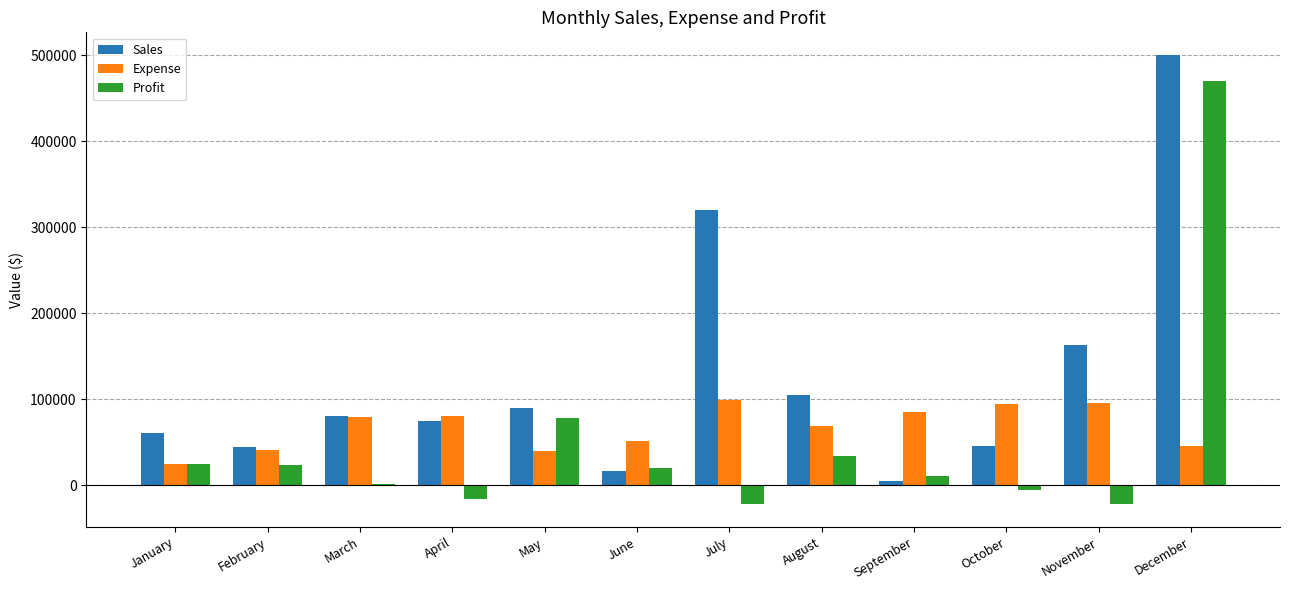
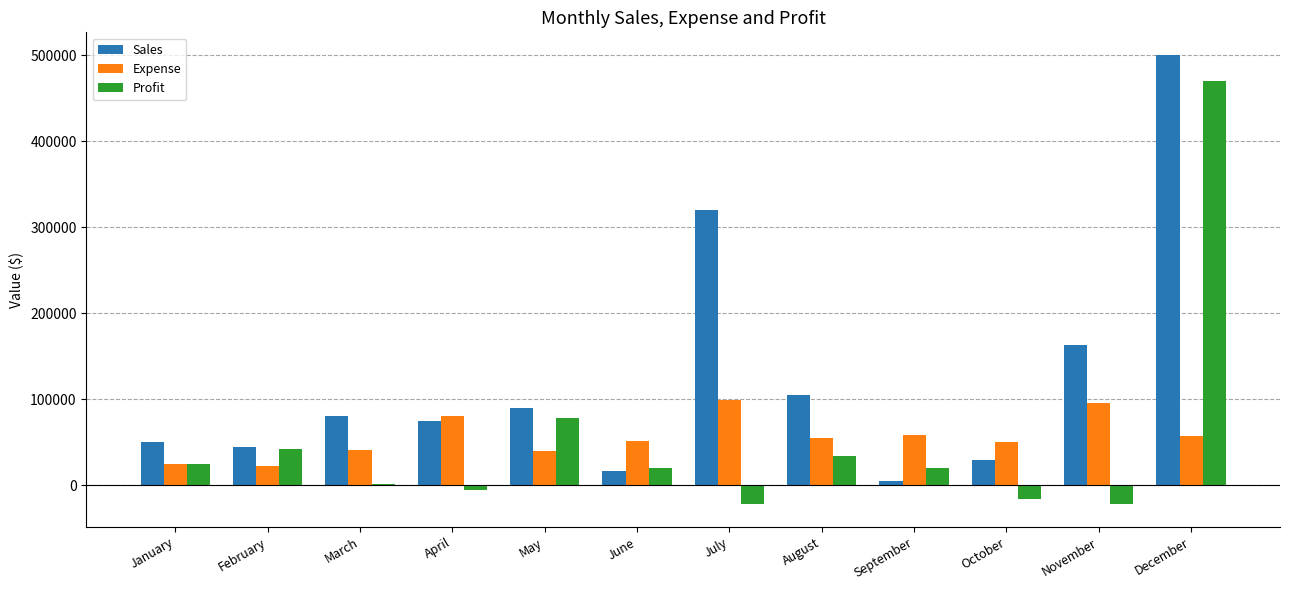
Sales, January: 60000 -> 50000
Expense, February: 40000 -> 20000
Profit, February: 20000 -> 40000
Expense, March: 80000 -> 40000
Profit, April: -20000 -> -10000
Expense, August: 70000 -> 60000
Expense, September: 90000 -> 60000
Profit, September: 10000 -> 20000
Sales, October: 50000 -> 30000
Expense, October: 90000 -> 50000
Profit, October: -10000 -> -20000
Expense, December: 50000 -> 60000
